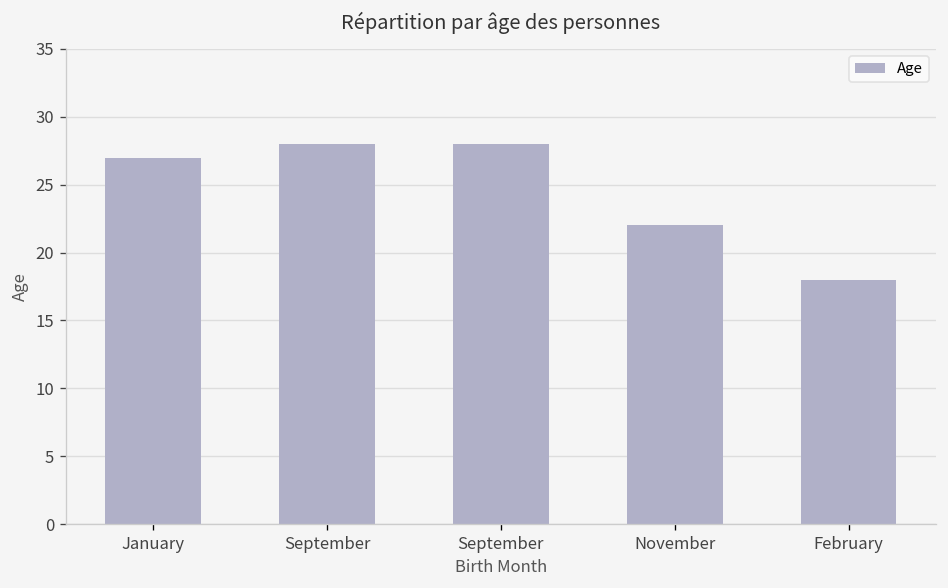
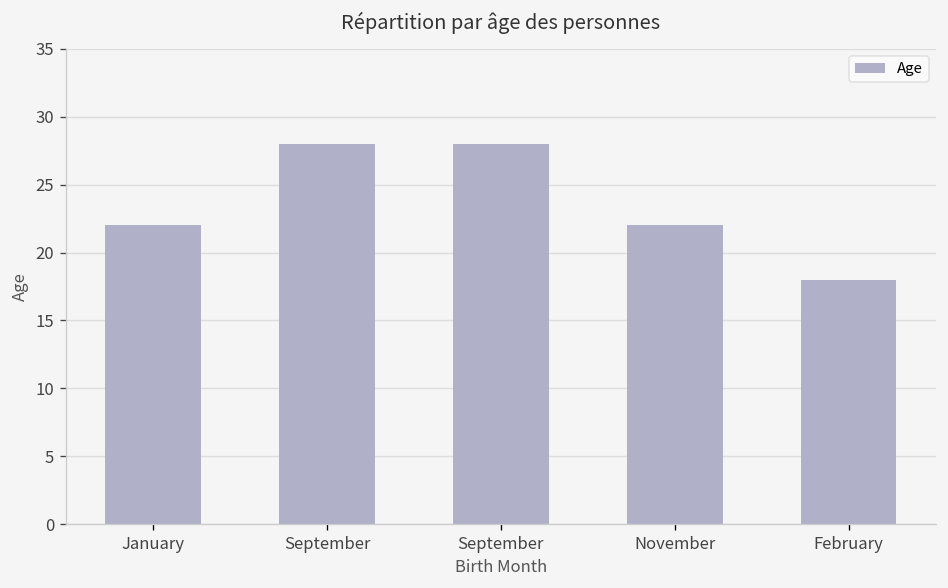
January: 27 -> 22
